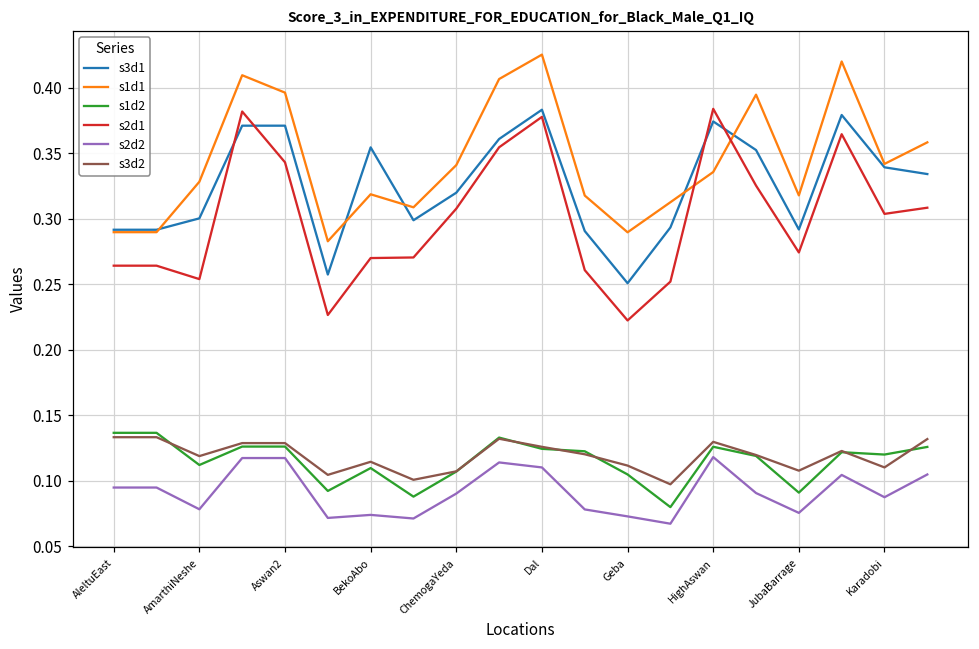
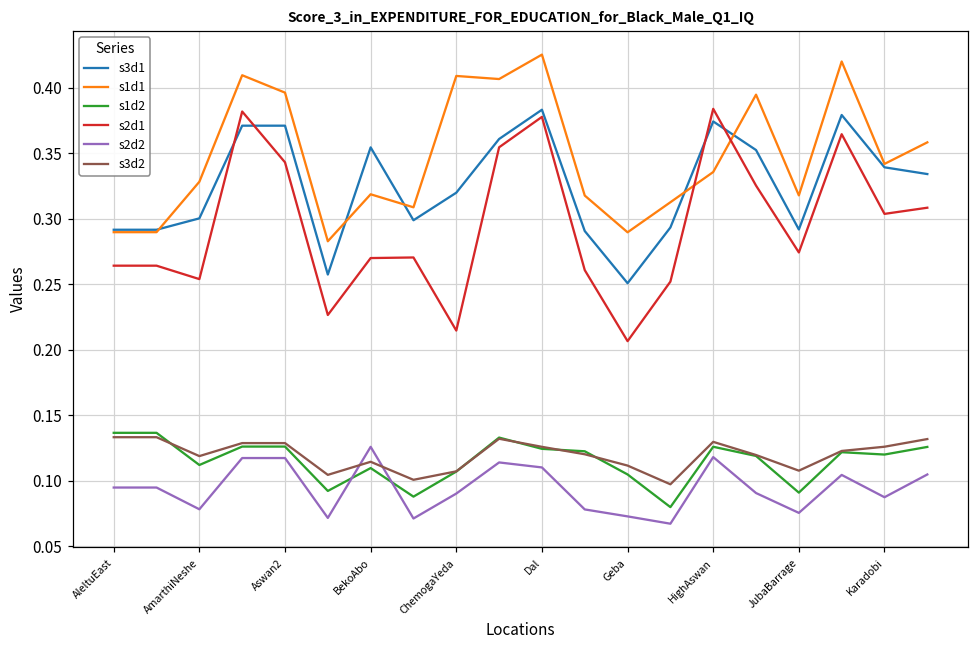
s2d2, BekoAbo: 0.074 -> 0.126
s1d1, ChemogaYeda: 0.341 -> 0.409
s2d1, ChemogaYeda: 0.308 -> 0.215
s2d1, Geba: 0.222 -> 0.207
s3d2, Karadobi: 0.110 -> 0.126
